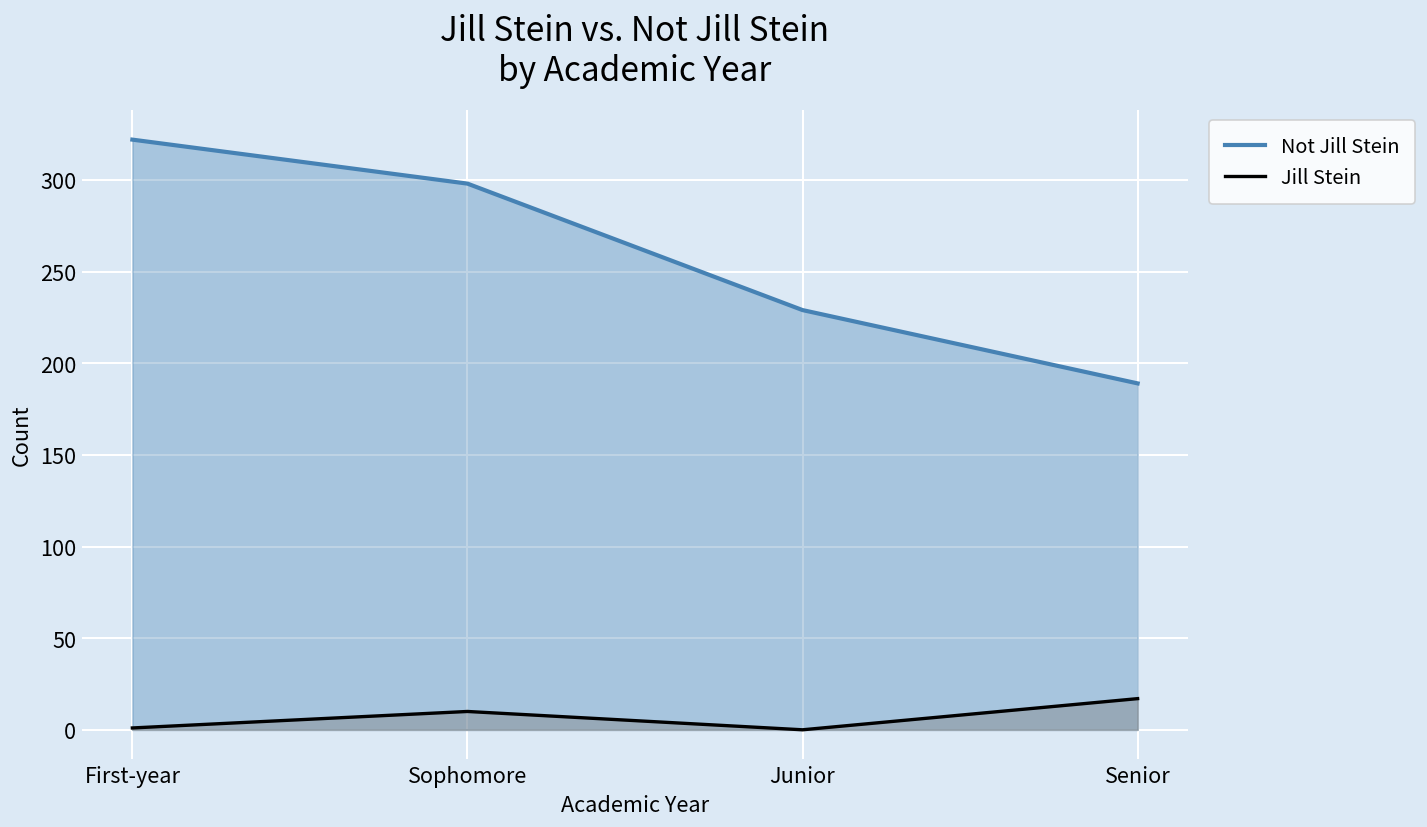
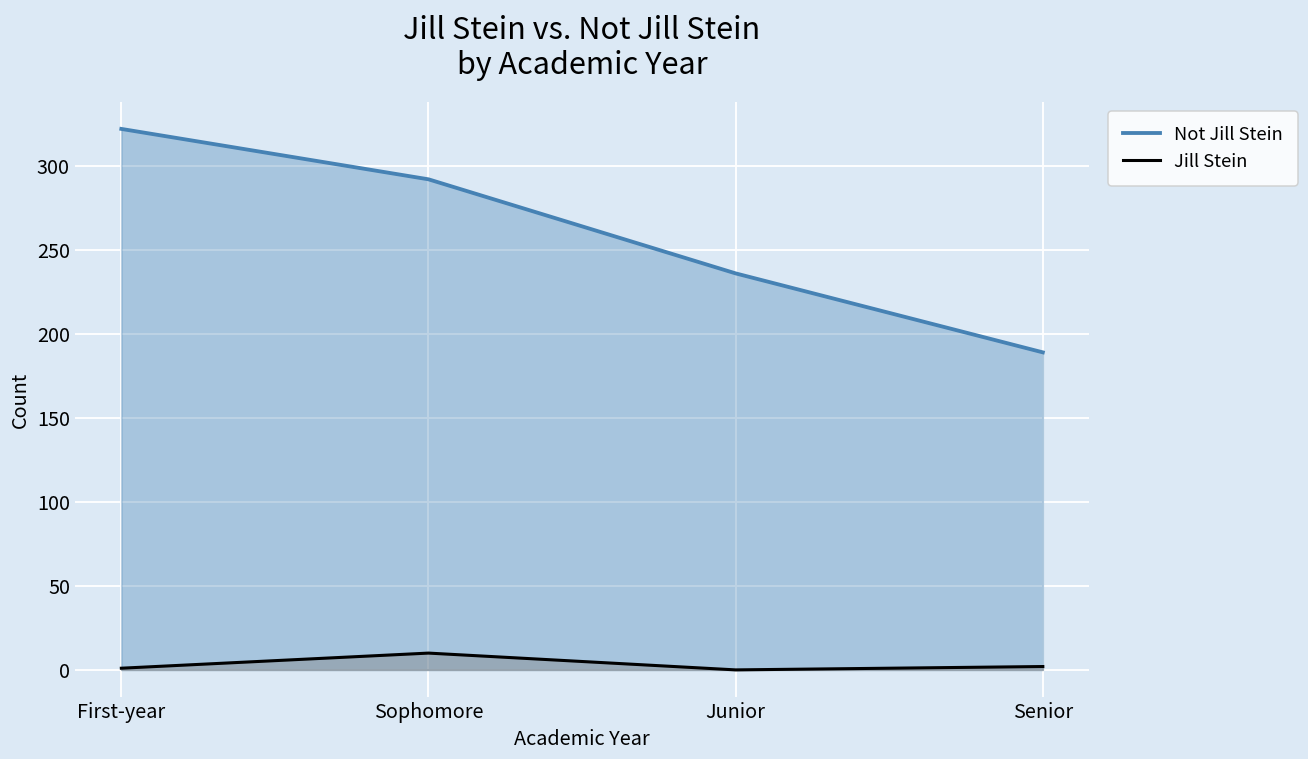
Not Jill Stein, Sophomore: 298 -> 292
Not Jill Stein, Junior: 229 -> 236
Jill Stein, Senior: 17 -> 2
